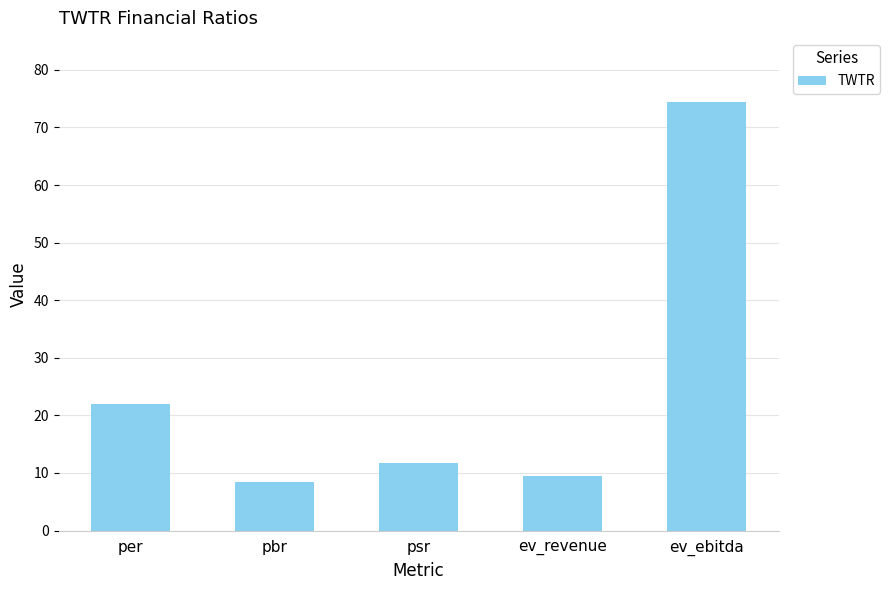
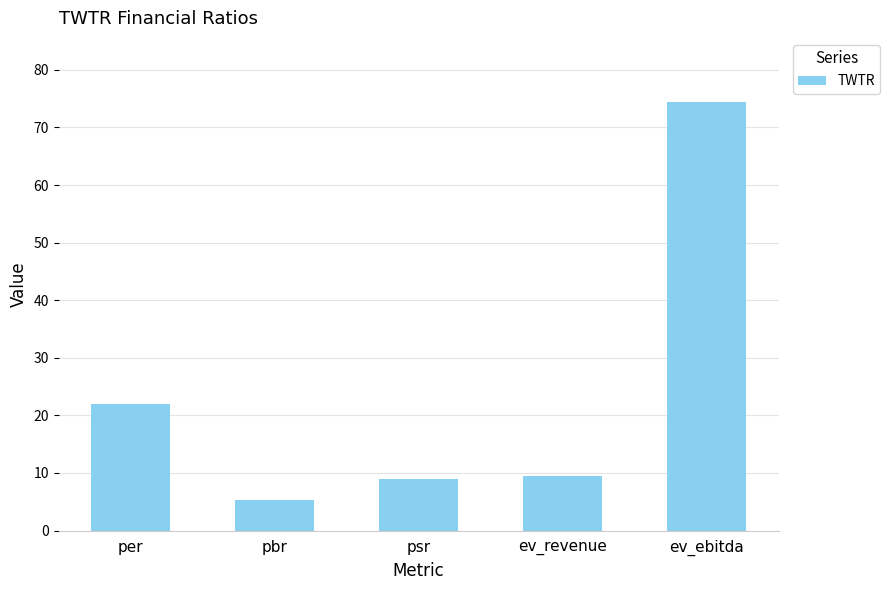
pbr: 8 -> 5
psr: 12 -> 9
